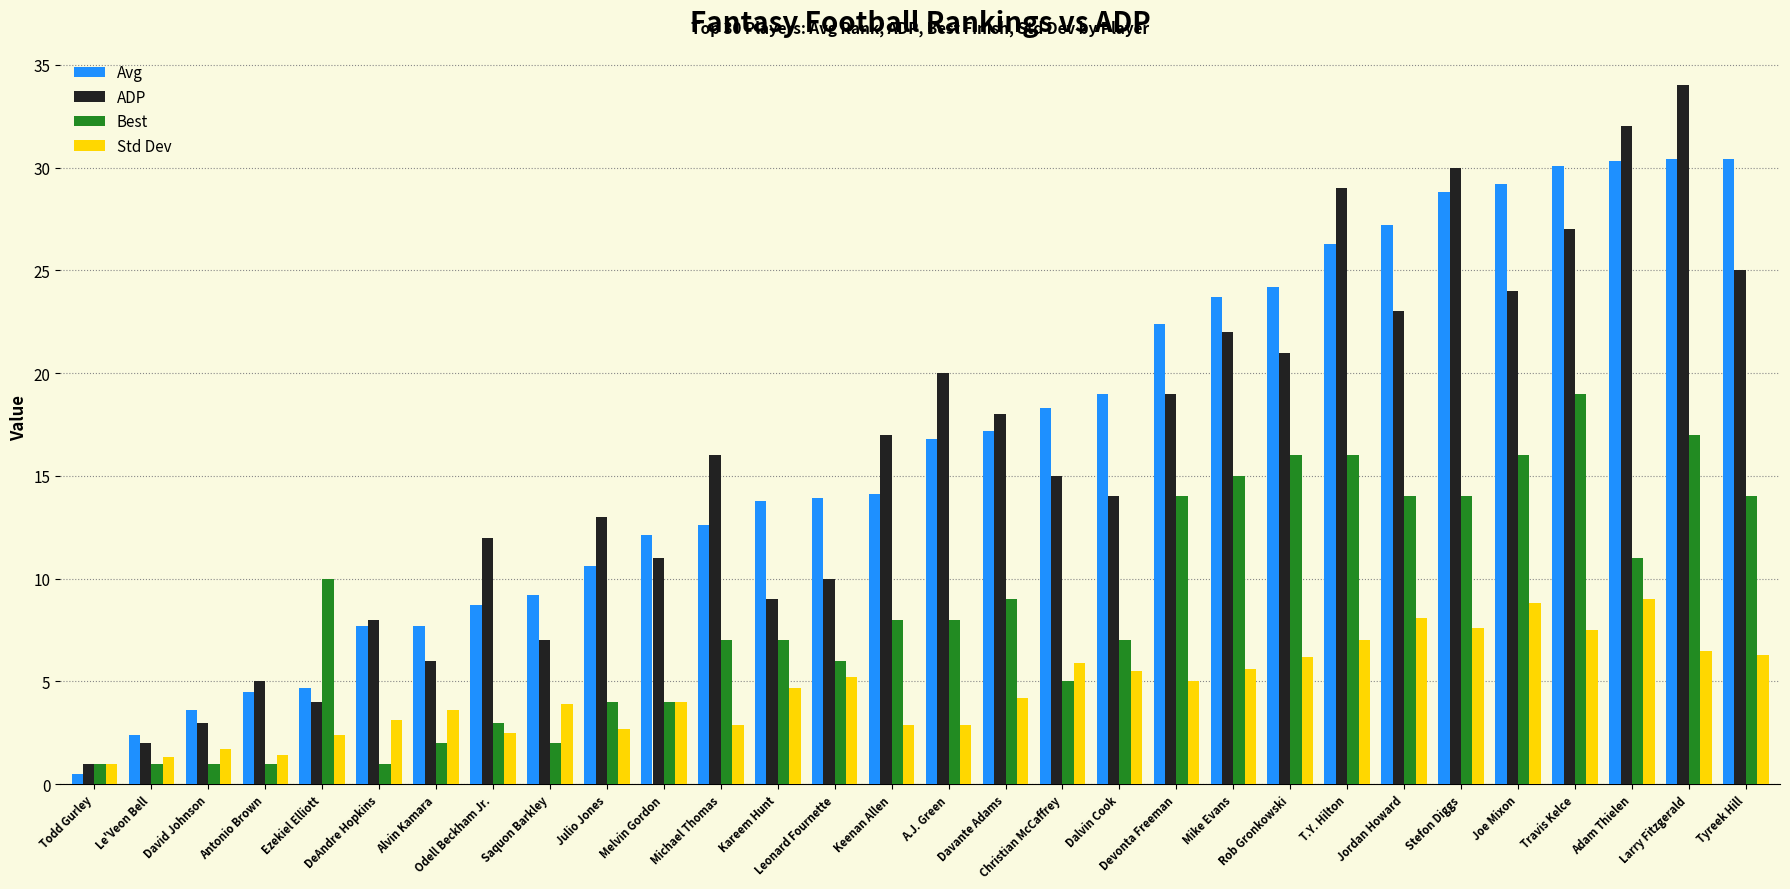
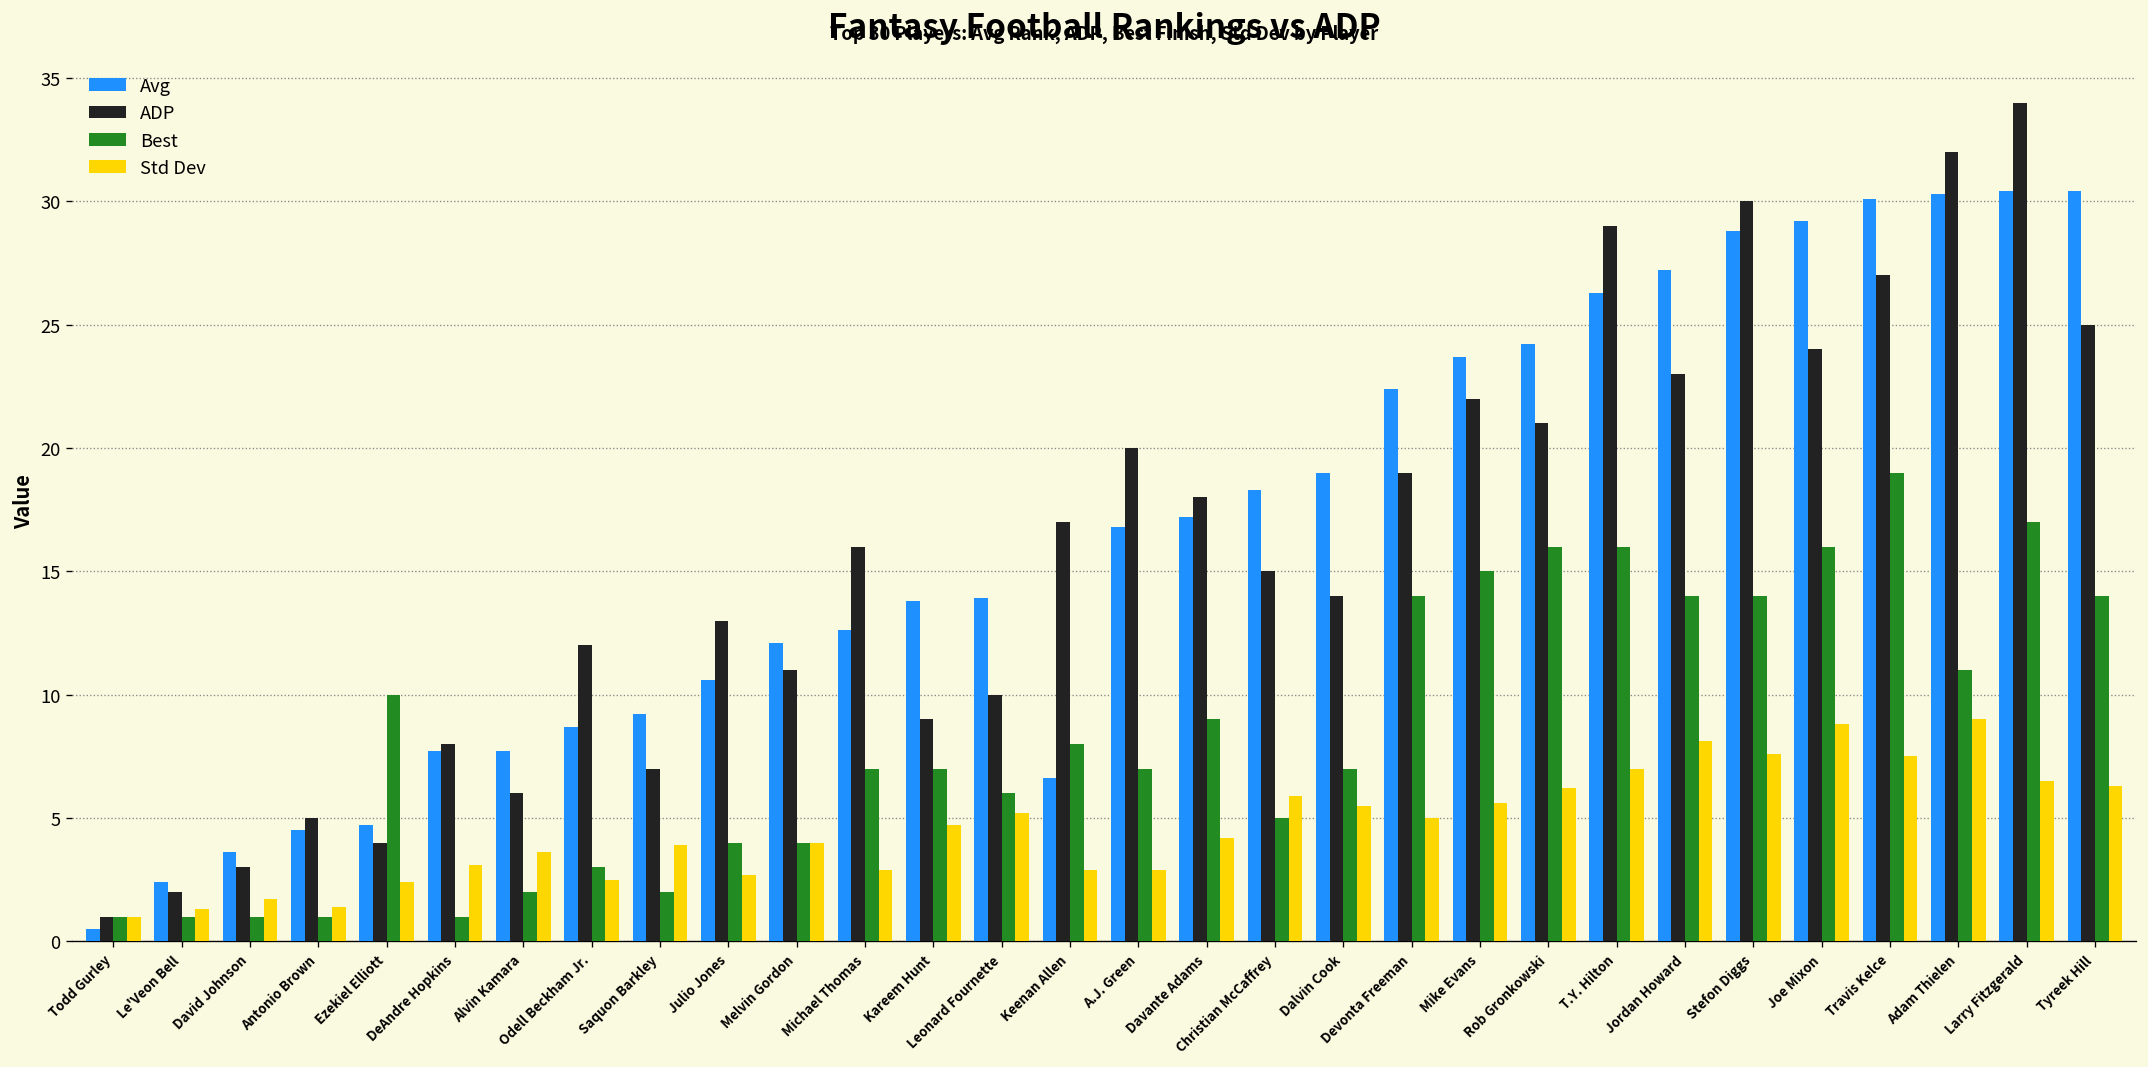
Avg, Keenan Allen: 14.1 -> 6.6
Best, A.J. Green: 8 -> 7
